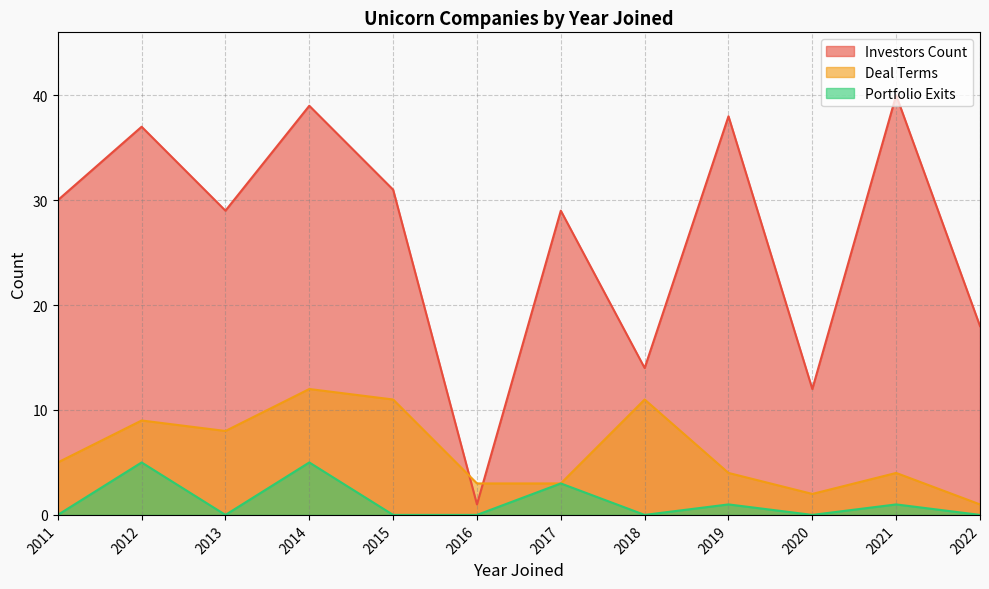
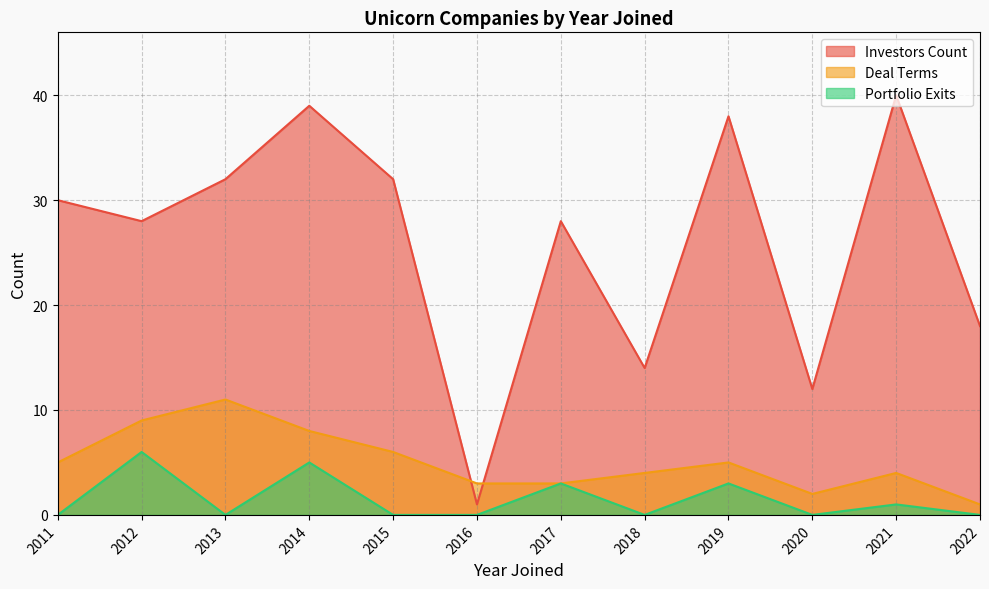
Investors Count, 2012: 37 -> 28
Portfolio Exits, 2012: 5 -> 6
Investors Count, 2013: 29 -> 32
Deal Terms, 2013: 8 -> 11
Deal Terms, 2014: 12 -> 8
Investors Count, 2015: 31 -> 32
Deal Terms, 2015: 11 -> 6
Investors Count, 2017: 29 -> 28
Deal Terms, 2018: 11 -> 4
Deal Terms, 2019: 4 -> 5
Portfolio Exits, 2019: 1 -> 3
